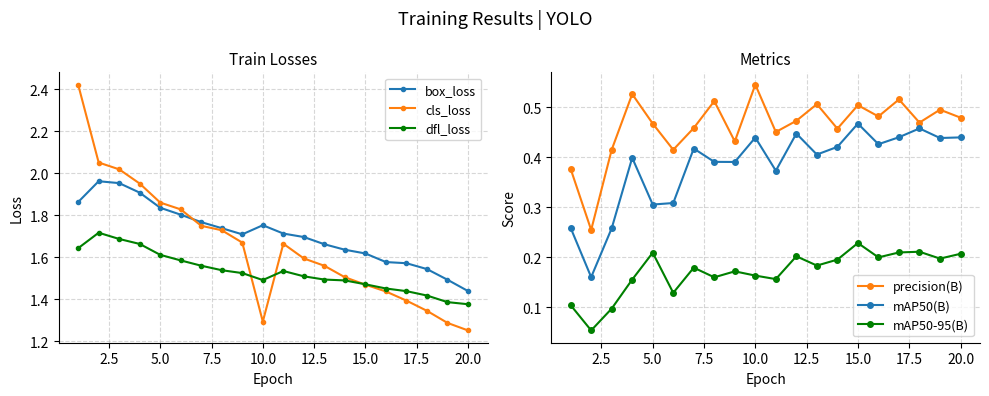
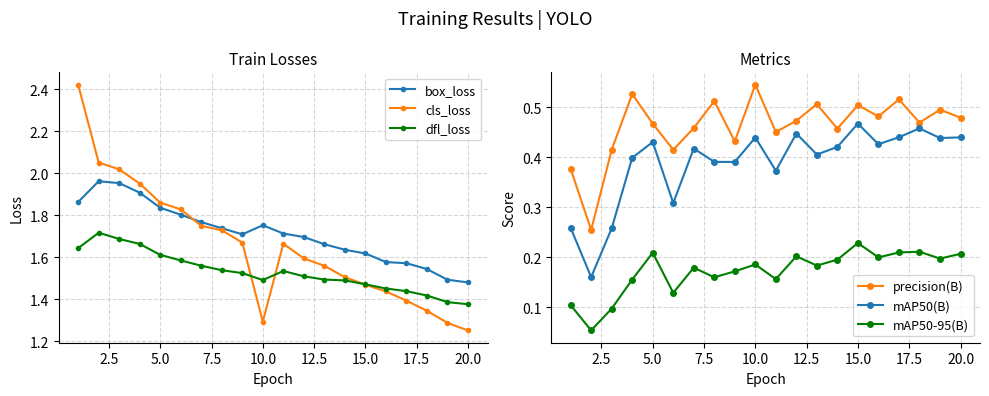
Train Losses, box_loss, 20.0: 1.44 -> 1.48
Metrics, mAP50(B), 5.0: 0.31 -> 0.43
Metrics, mAP50-95(B), 10.0: 0.16 -> 0.19
